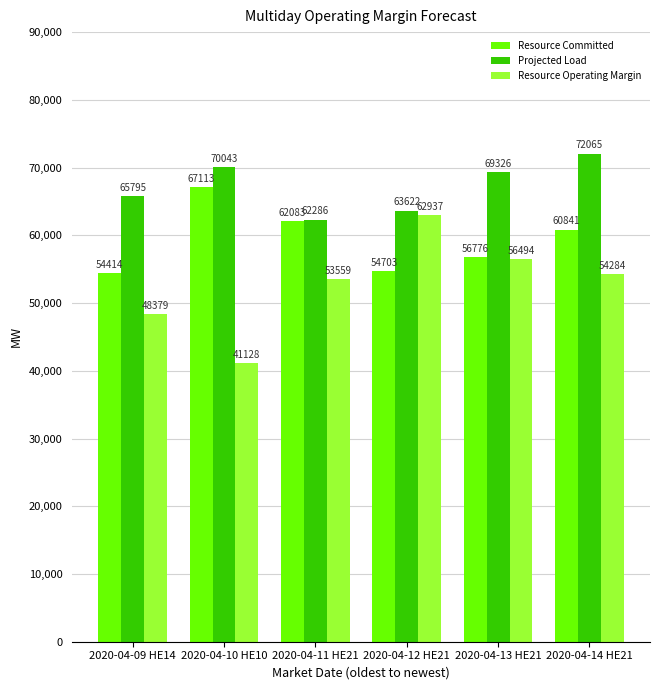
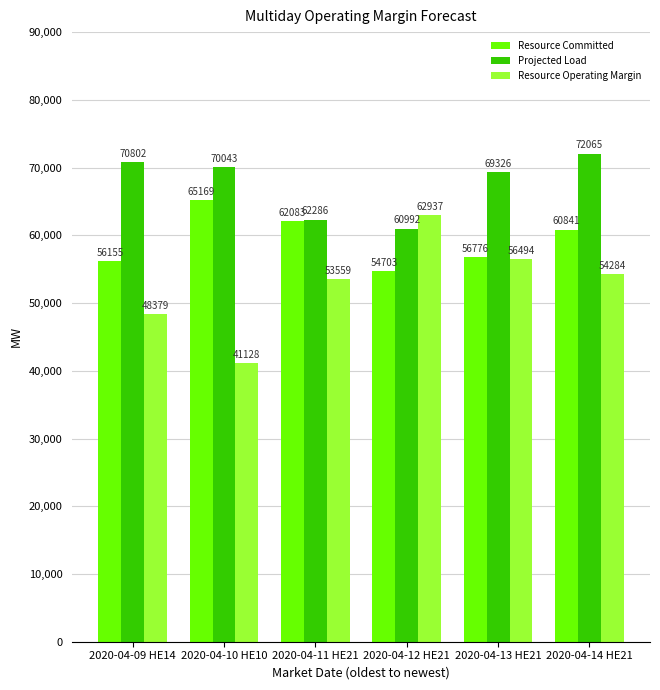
Resource Committed, 2020-04-09 HE14: 54414 -> 56155
Projected Load, 2020-04-09 HE14: 65795 -> 70802
Resource Committed, 2020-04-10 HE10: 67113 -> 65169
Projected Load, 2020-04-12 HE21: 63622 -> 60992
